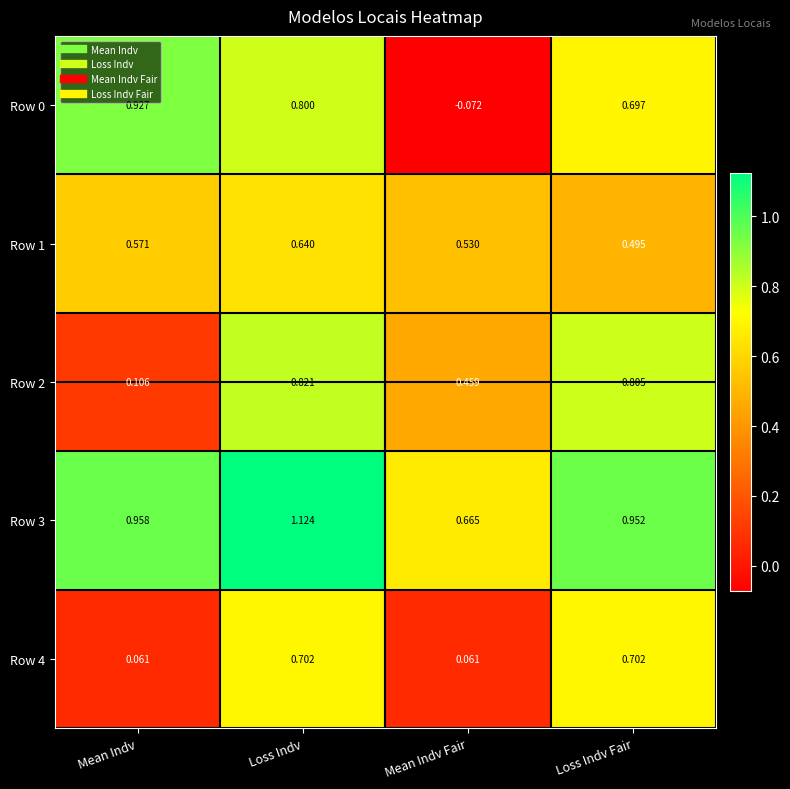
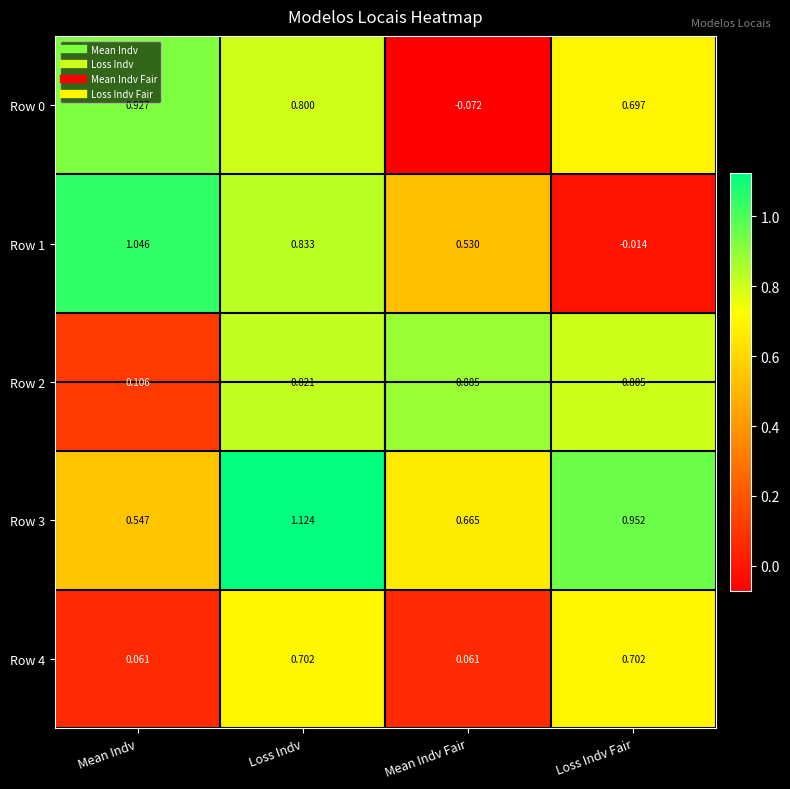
Row 1, Mean Indv: 0.571 -> 1.046
Row 1, Loss Indv: 0.640 -> 0.833
Row 1, Loss Indv Fair: 0.495 -> -0.014
Row 2, Mean Indv Fair: 0.459 -> 0.885
Row 3, Mean Indv: 0.958 -> 0.547
